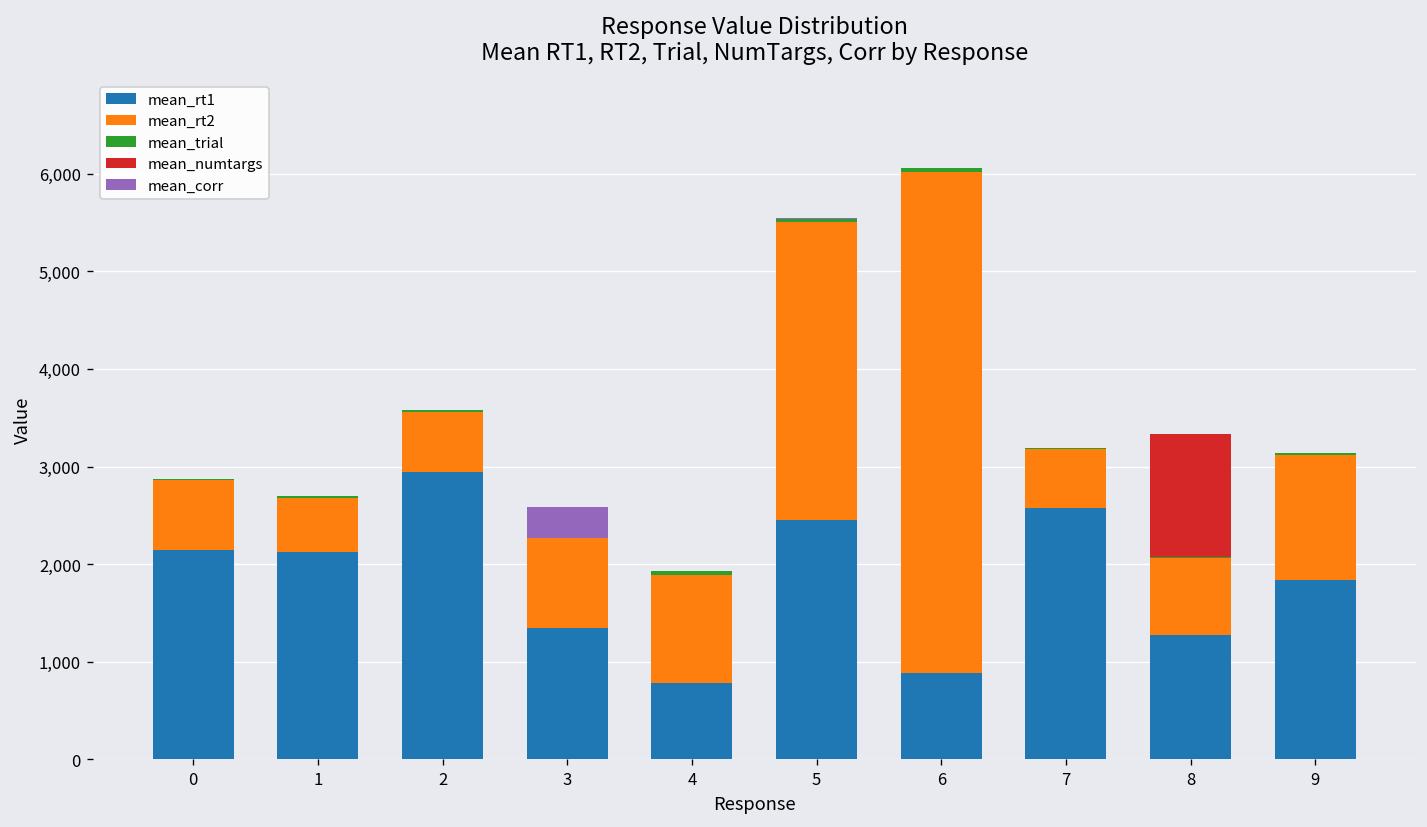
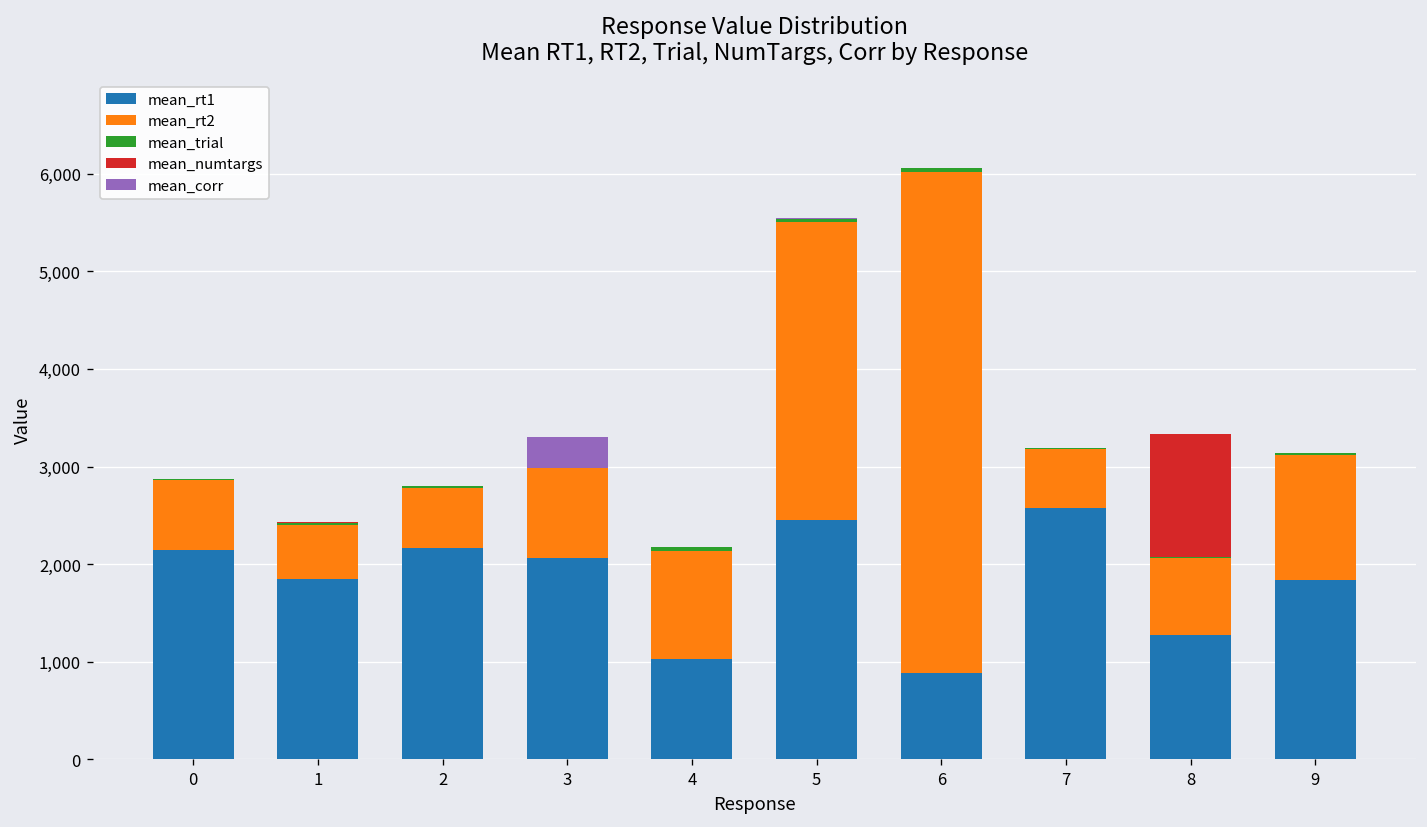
mean_rt1, 1: 2,100 -> 1,900
mean_rt1, 2: 2,900 -> 2,200
mean_rt1, 3: 1,300 -> 2,100
mean_rt1, 4: 800 -> 1,000
